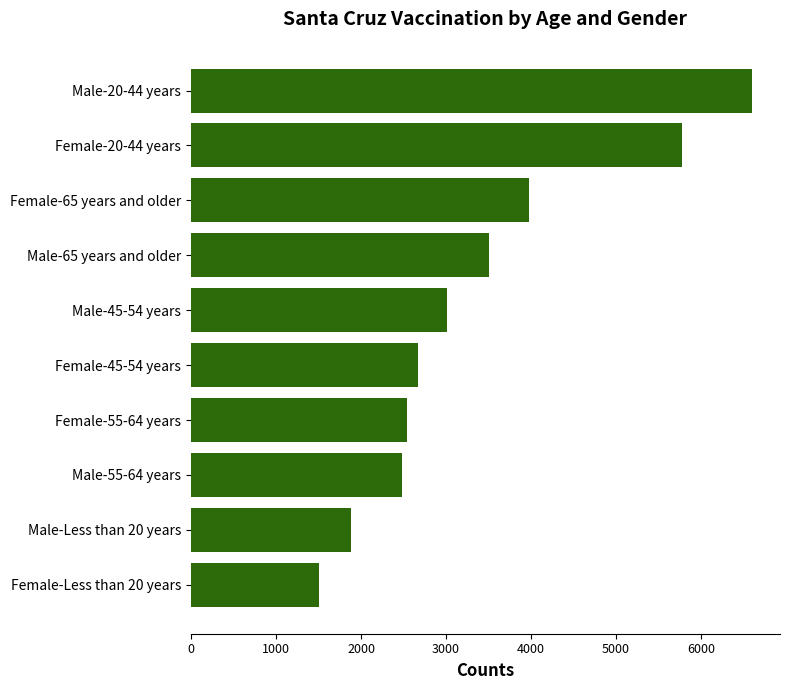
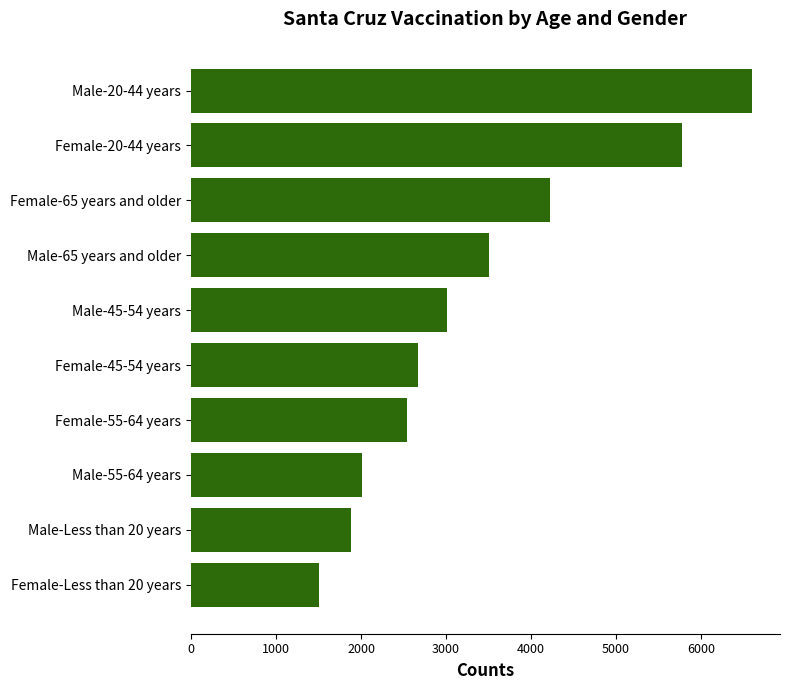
Female-65 years and older: 4000 -> 4200
Male-55-64 years: 2500 -> 2000
